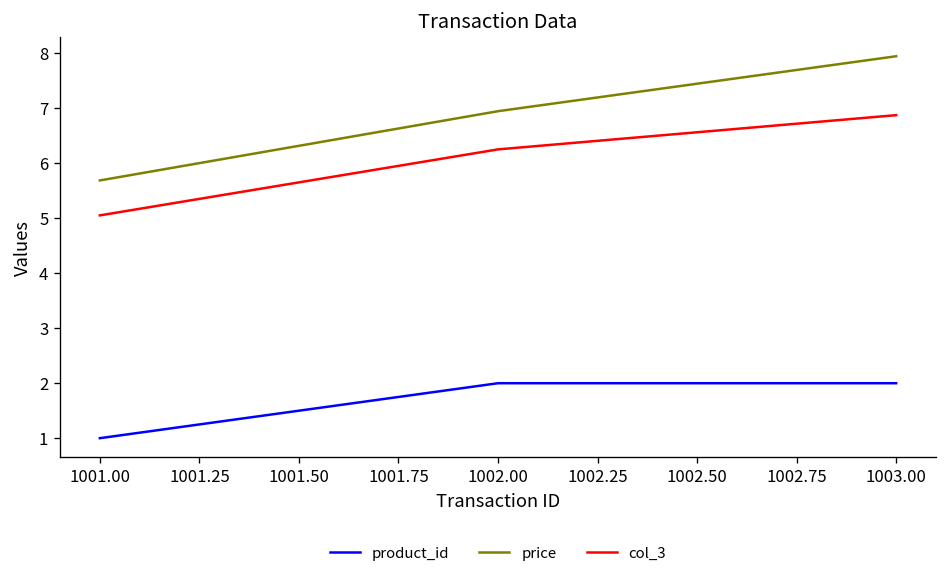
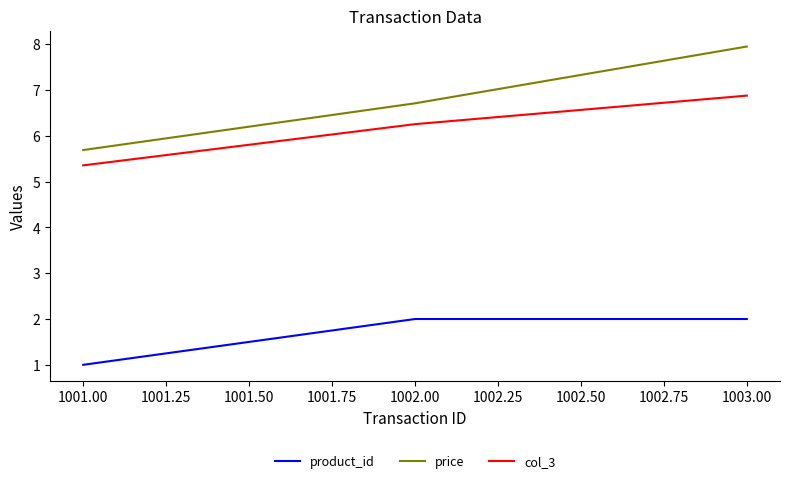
col_3, 1001.00: 5.1 -> 5.4
price, 1002.00: 7.0 -> 6.7
